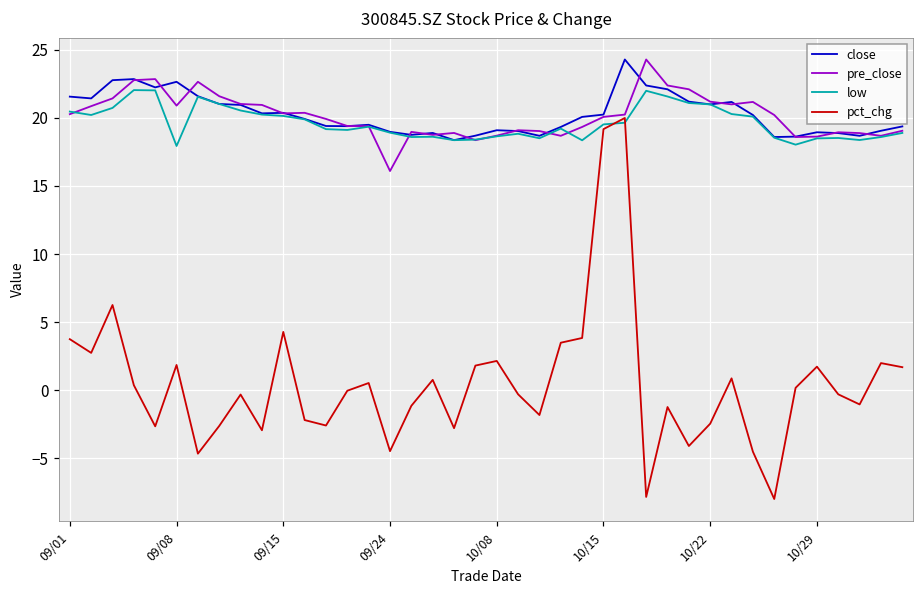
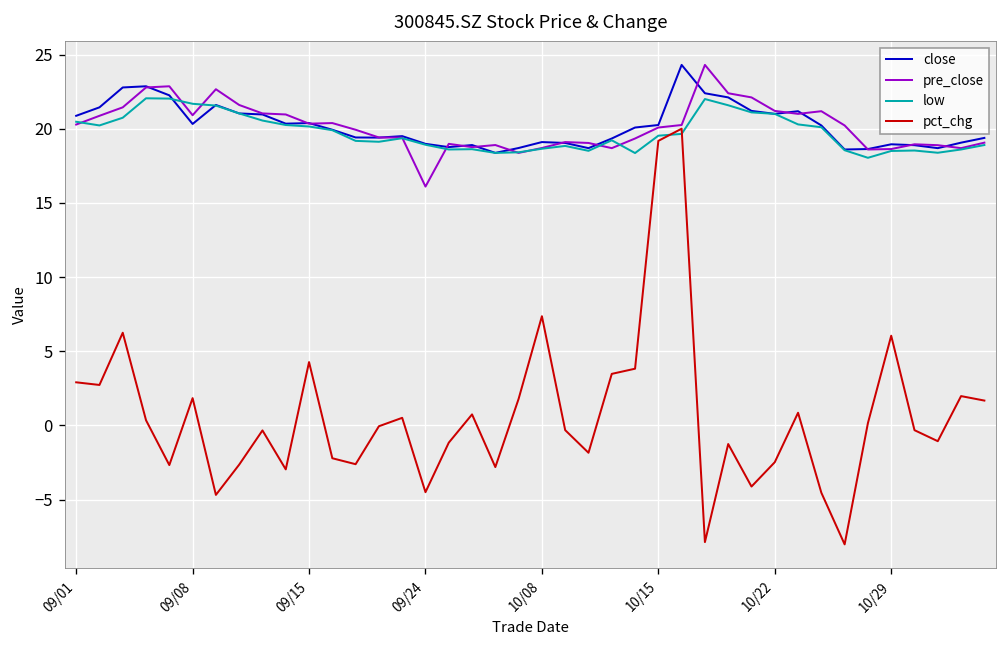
close, 09/01: 21.6 -> 20.9
pct_chg, 09/01: 3.7 -> 2.9
close, 09/08: 22.7 -> 20.3
low, 09/08: 17.9 -> 21.7
pct_chg, 10/08: 2.1 -> 7.4
pct_chg, 10/29: 1.7 -> 6.0
